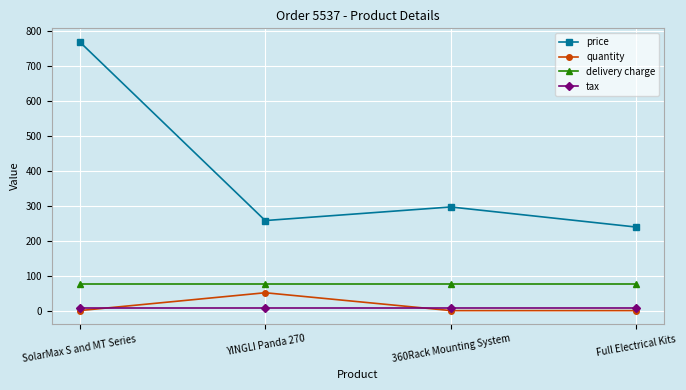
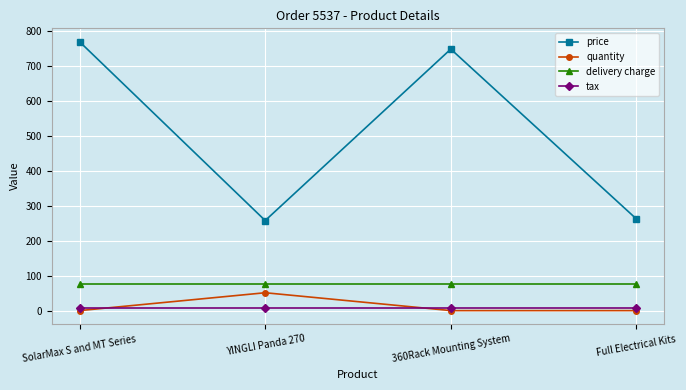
price, 360Rack Mounting System: 300 -> 750
price, Full Electrical Kits: 240 -> 260
